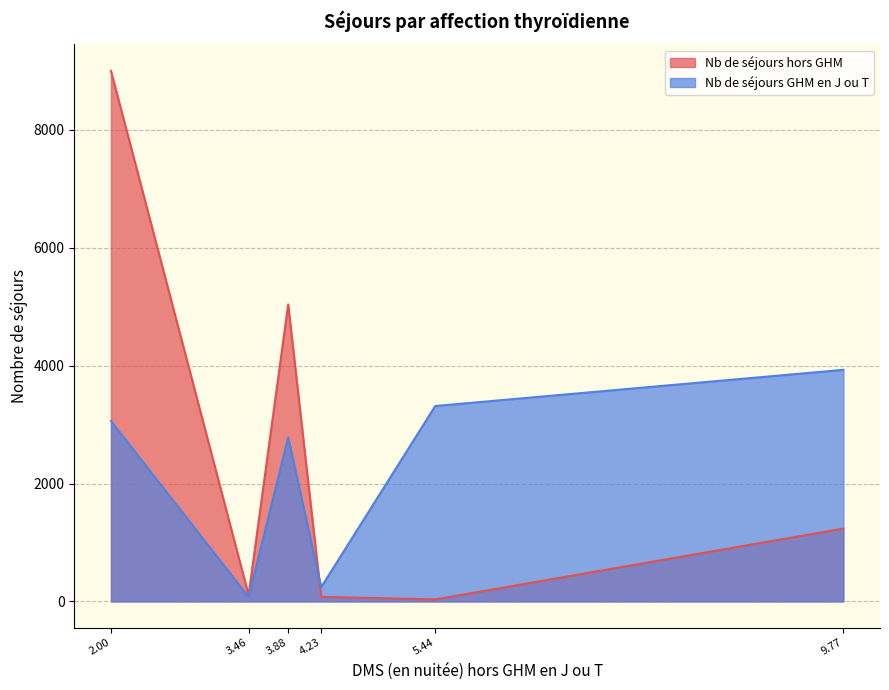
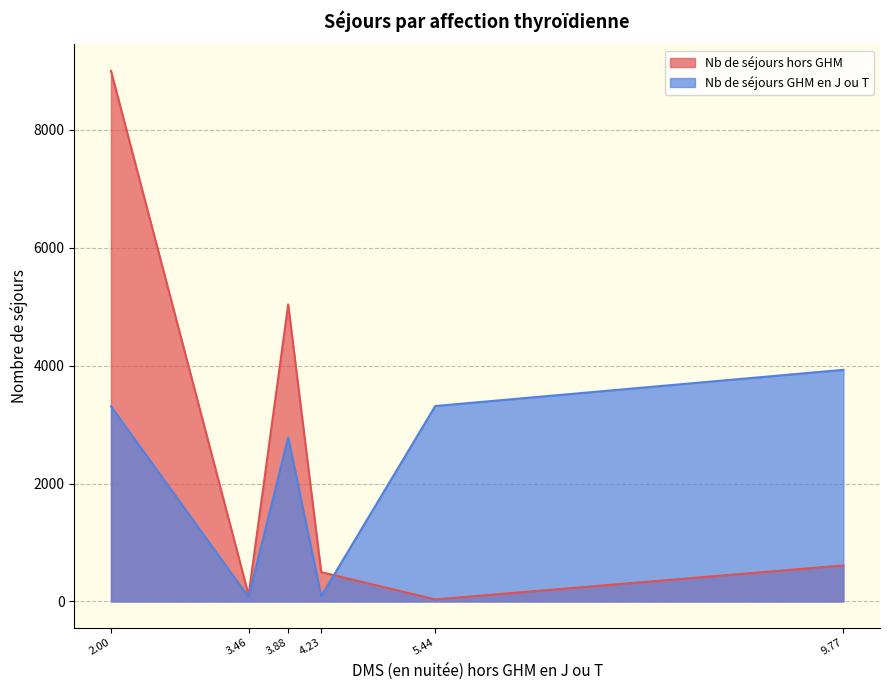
Nb de séjours GHM en J ou T, 2.00: 3100 -> 3300
Nb de séjours hors GHM, 4.23: 100 -> 500
Nb de séjours GHM en J ou T, 4.23: 200 -> 100
Nb de séjours hors GHM, 9.77: 1200 -> 600
